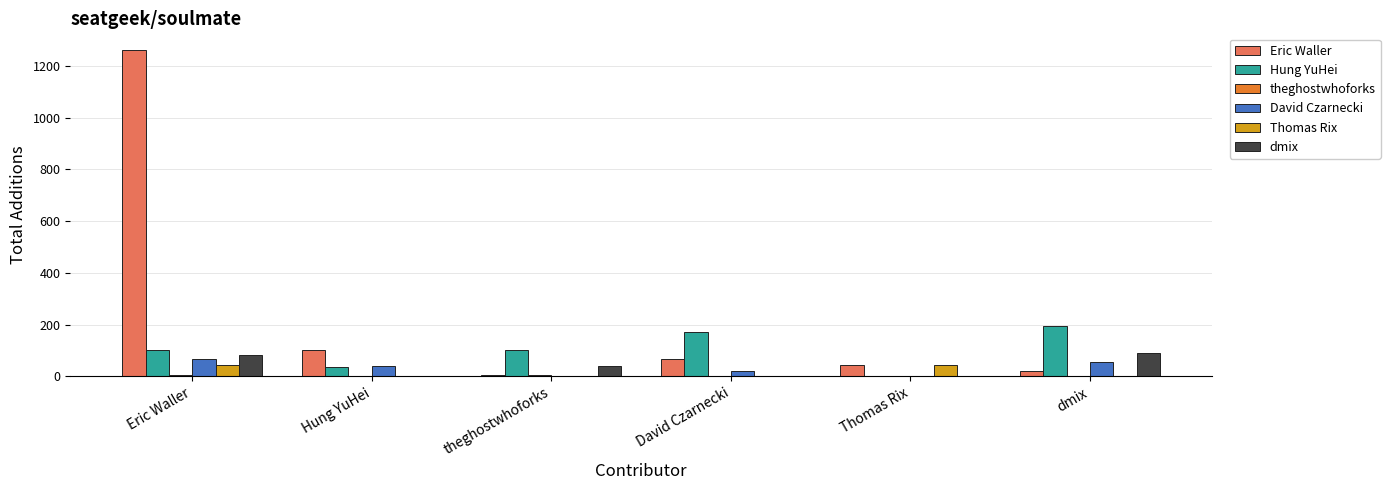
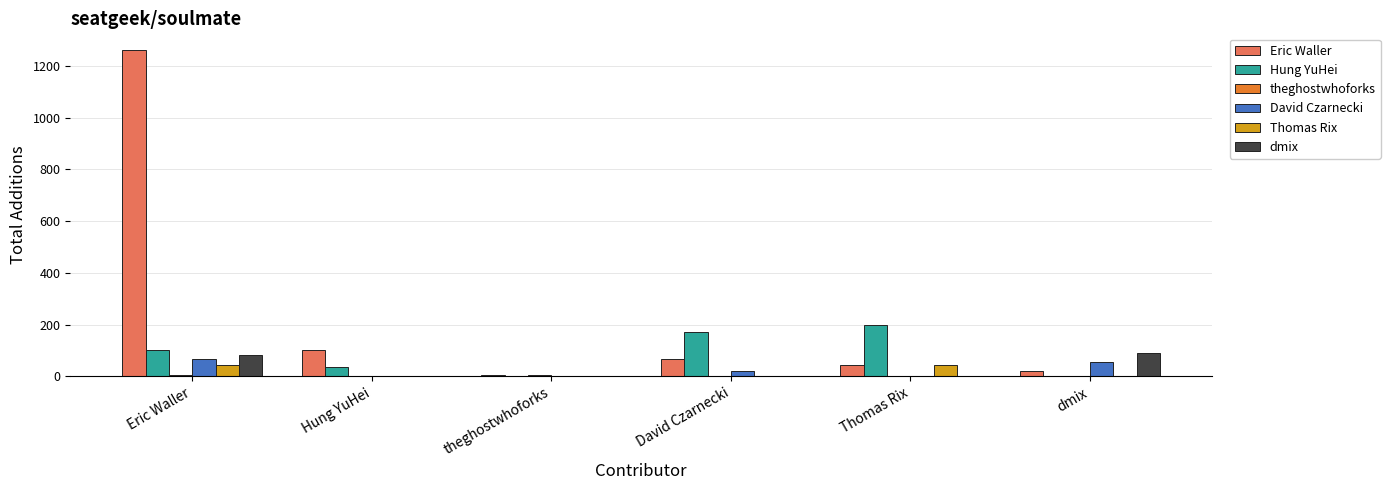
David Czarnecki, Hung YuHei: 40 -> 0
Hung YuHei, theghostwhoforks: 100 -> 0
dmix, theghostwhoforks: 40 -> 0
Hung YuHei, Thomas Rix: 0 -> 200
Hung YuHei, dmix: 200 -> 0
